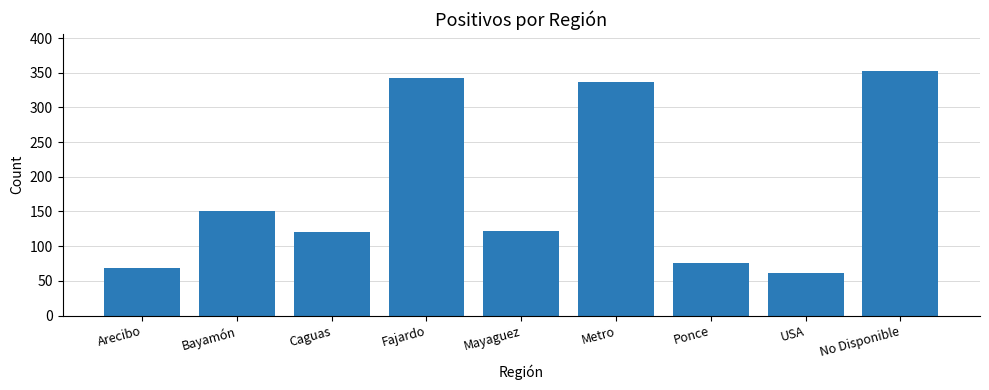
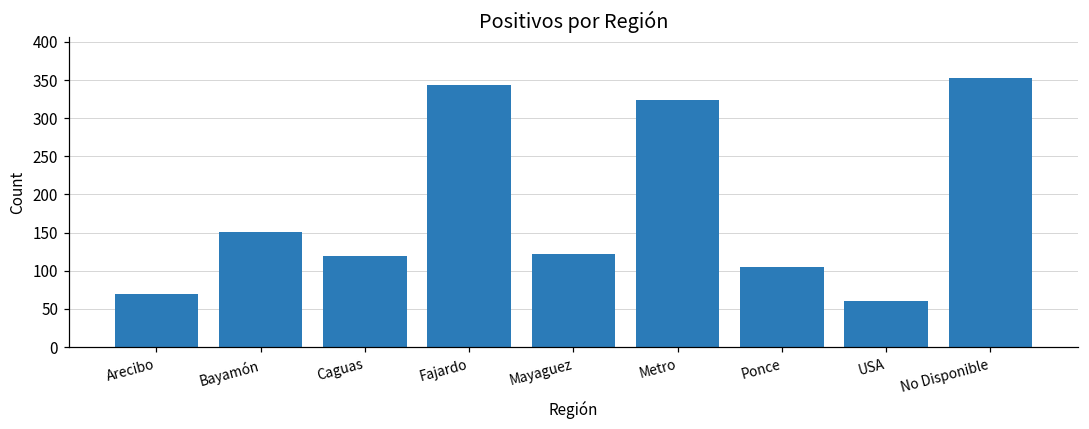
Metro: 340 -> 320
Ponce: 80 -> 110
